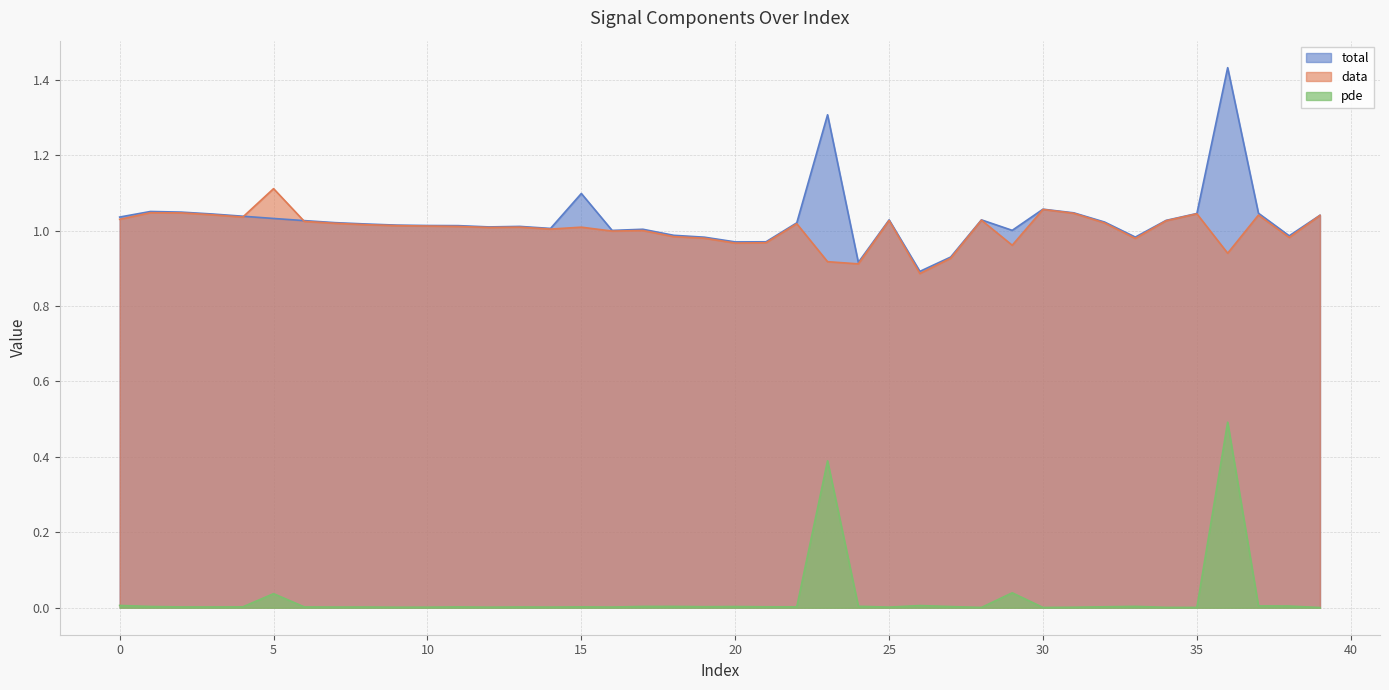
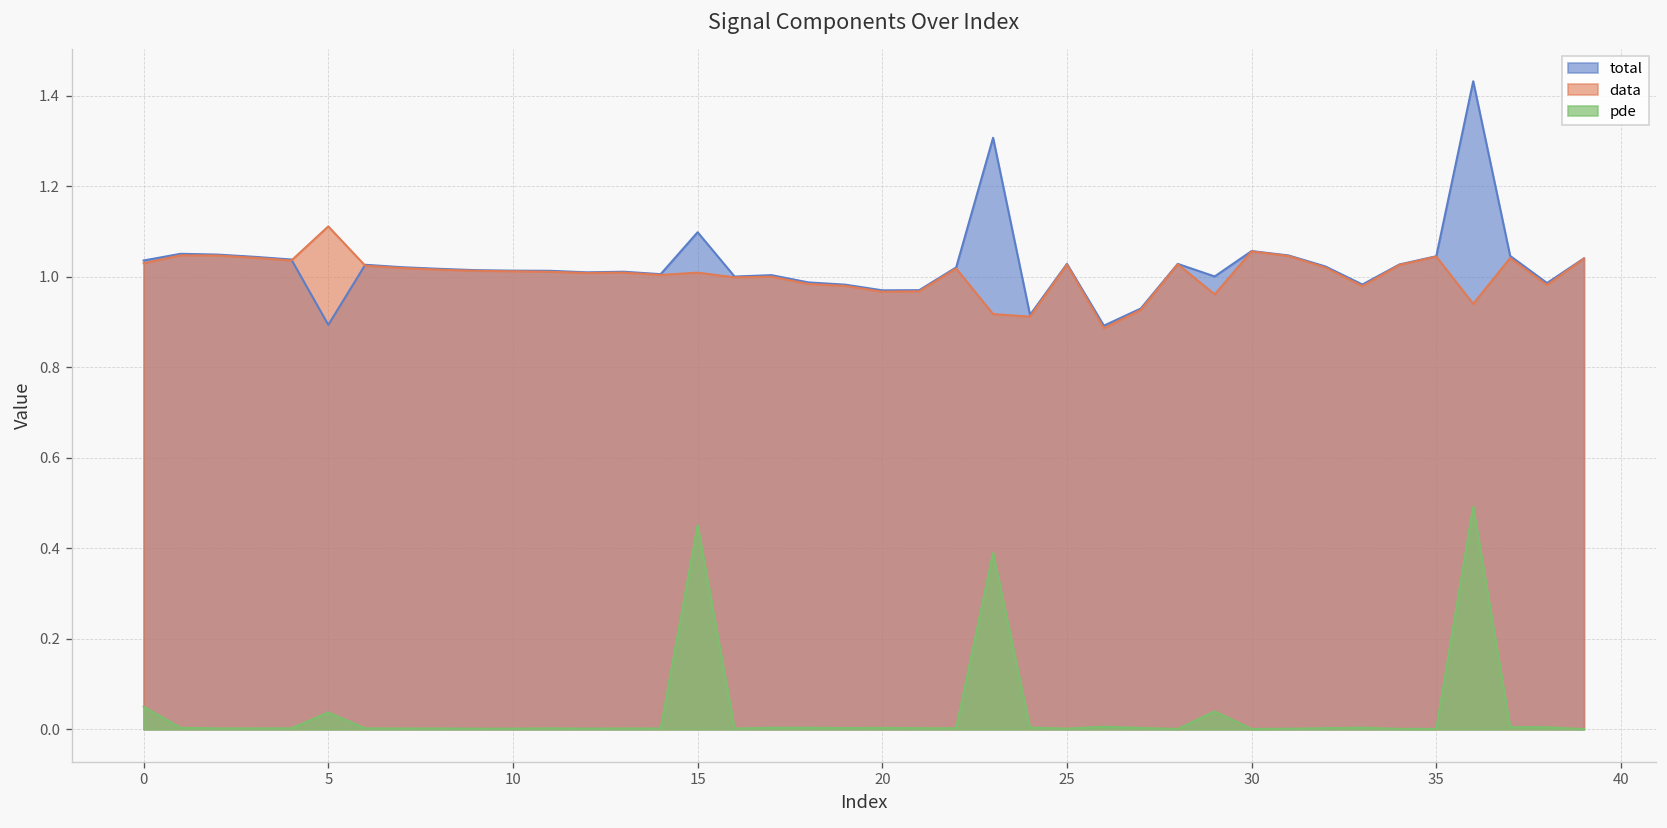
pde, 0: 0.01 -> 0.05
total, 5: 1.03 -> 0.89
pde, 15: 0.00 -> 0.45
